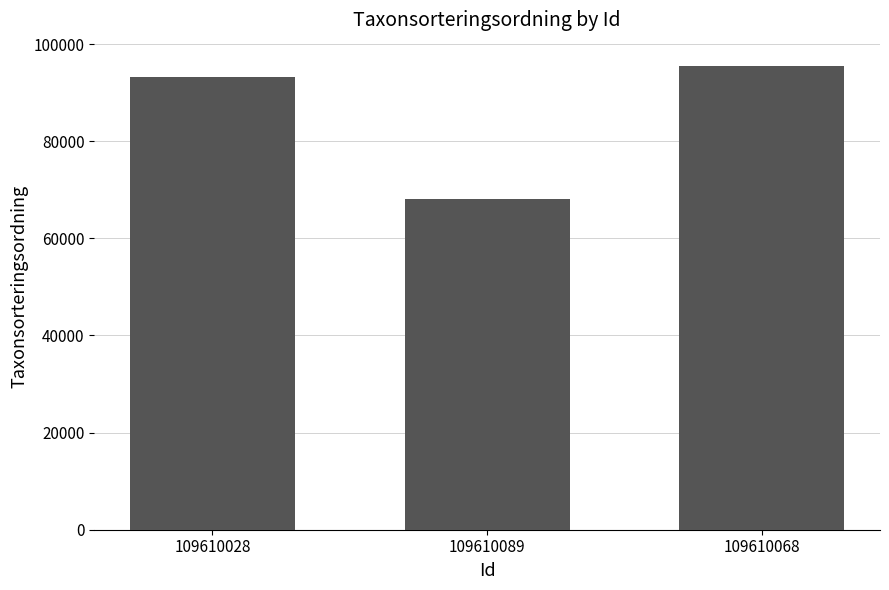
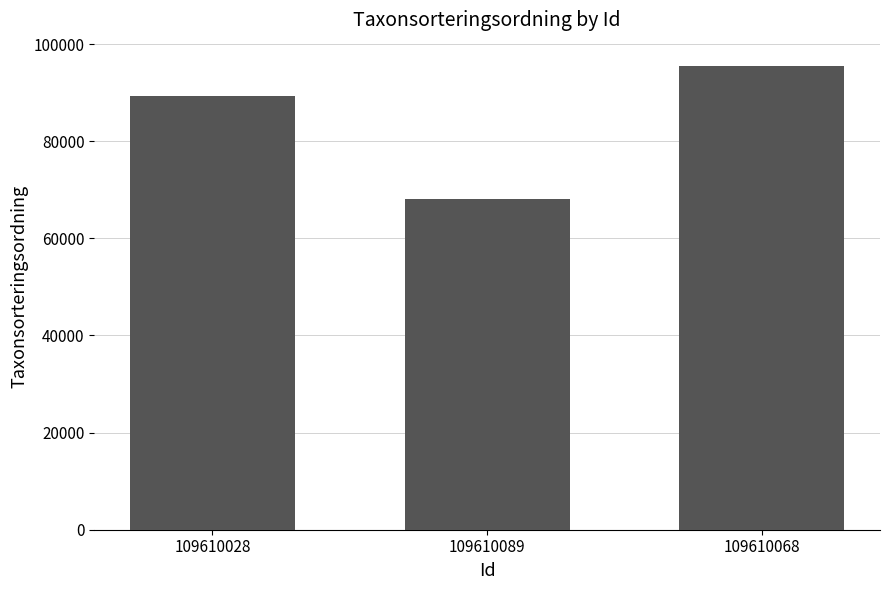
109610028: 93000 -> 89000
